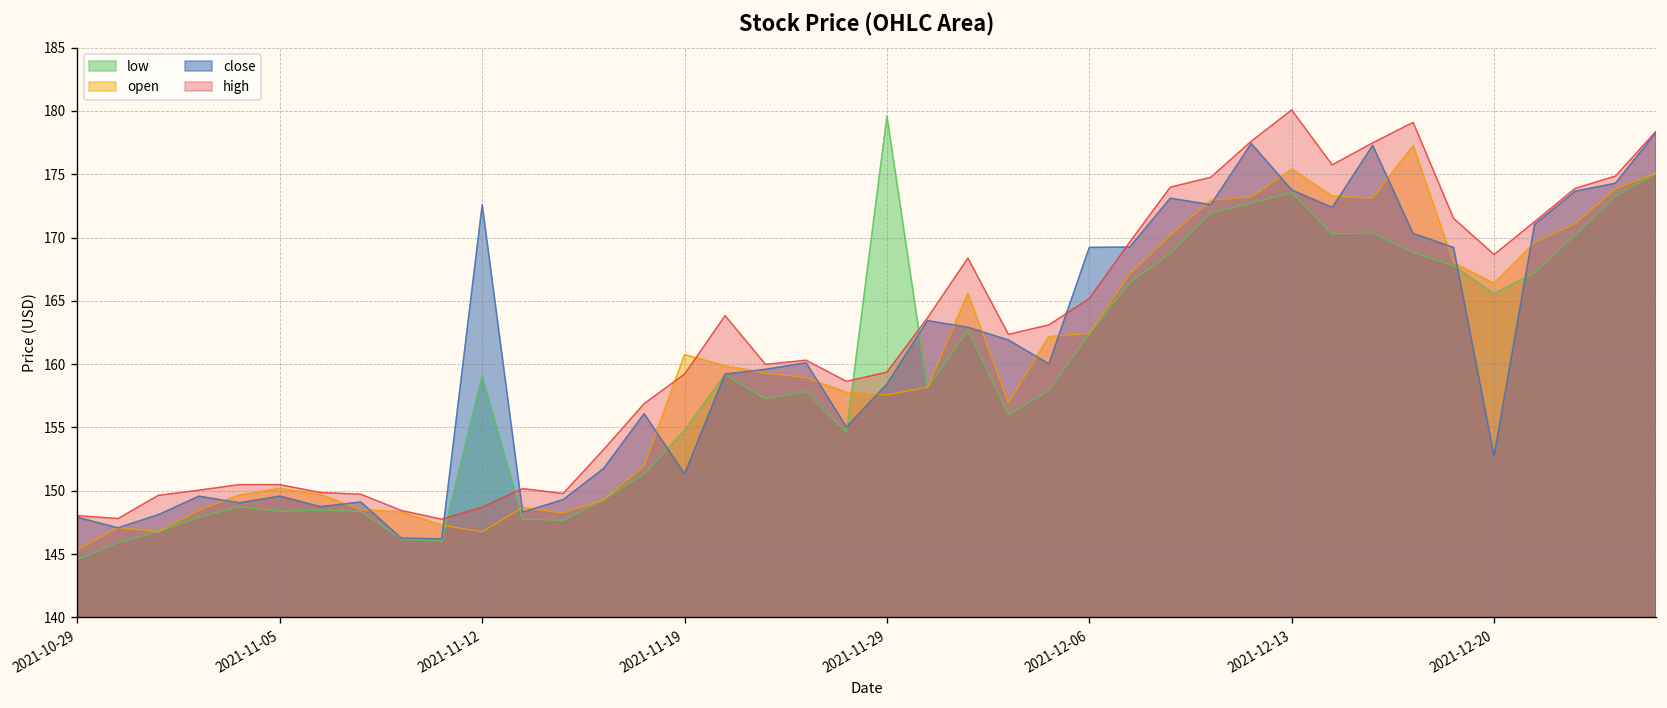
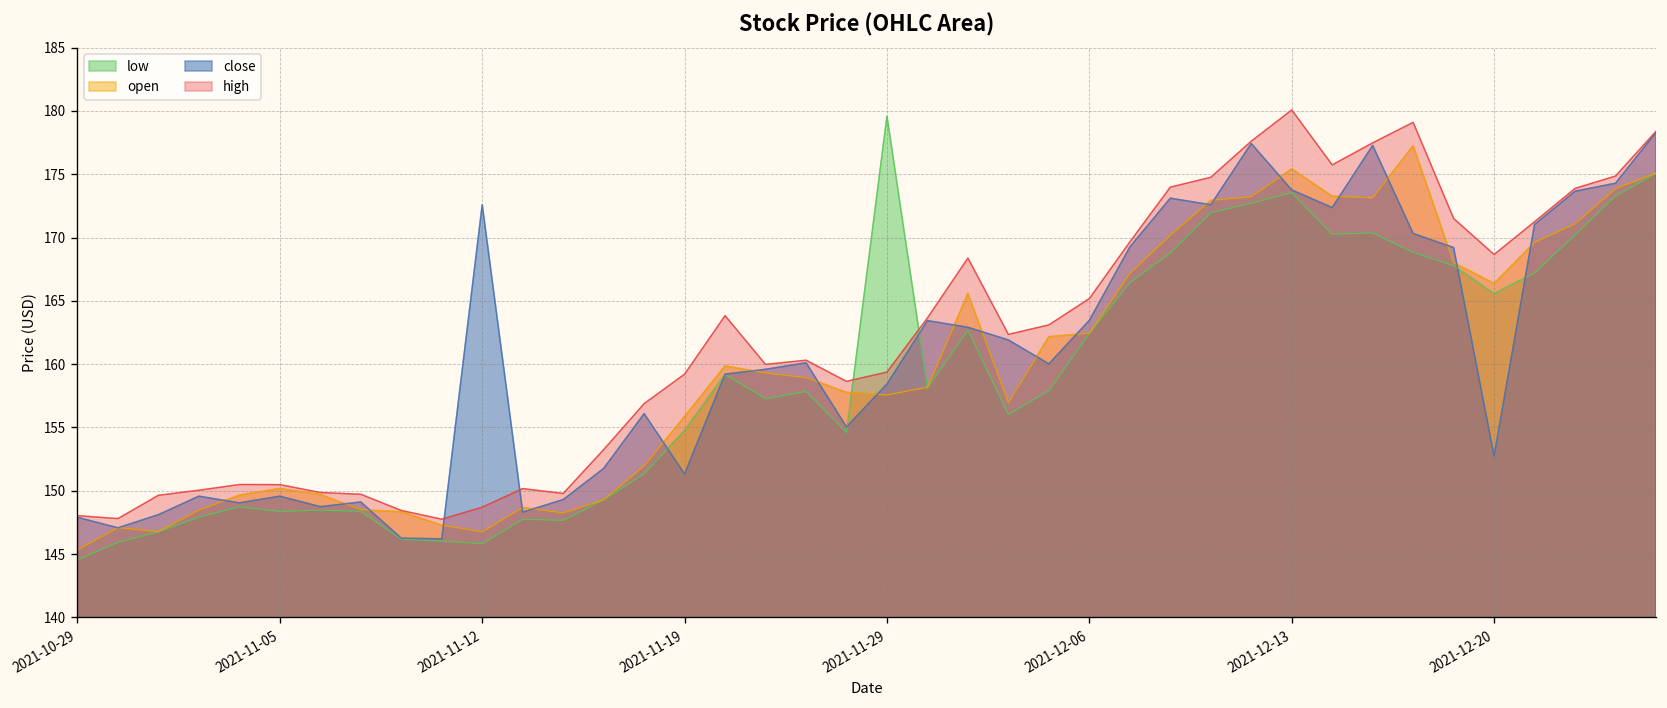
low, 2021-11-12: 159.0 -> 145.8
open, 2021-11-19: 160.8 -> 155.9
close, 2021-12-06: 169.2 -> 163.5
